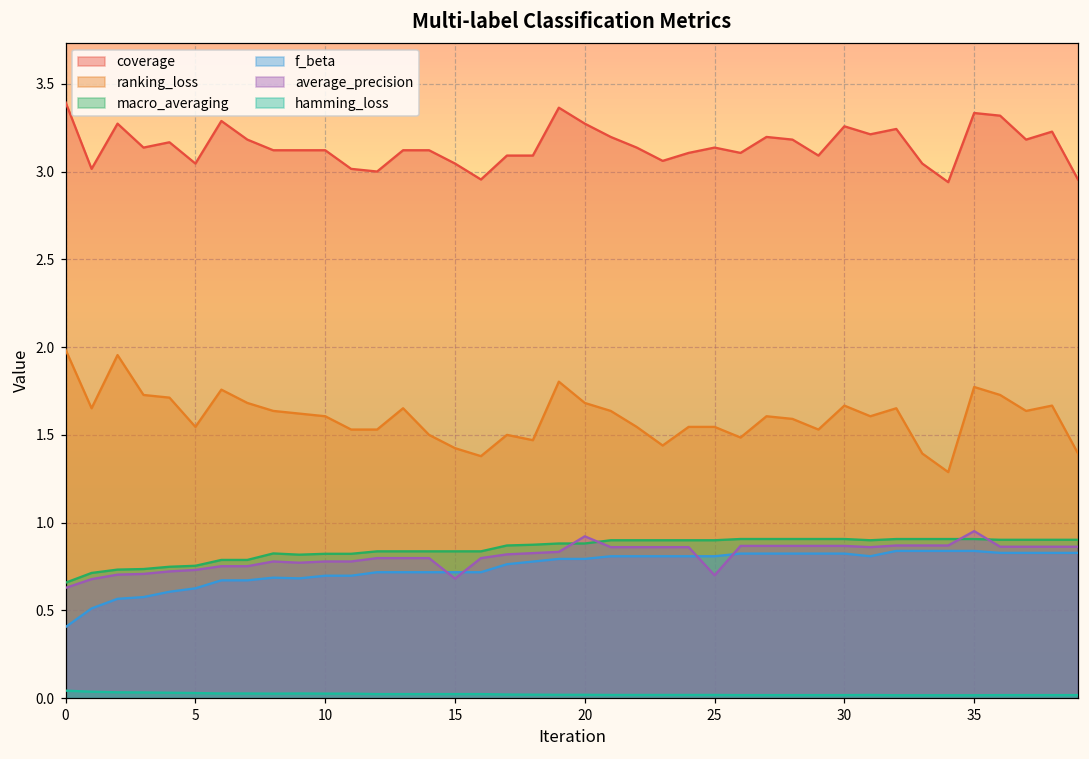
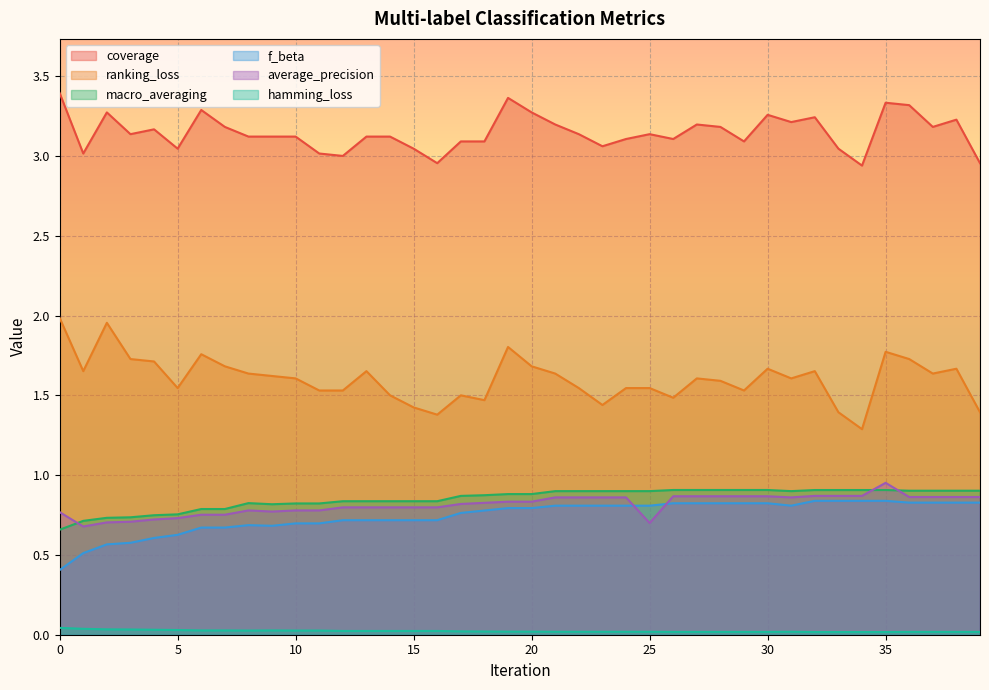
average_precision, 0: 0.63 -> 0.77
average_precision, 15: 0.68 -> 0.80
average_precision, 20: 0.92 -> 0.83
